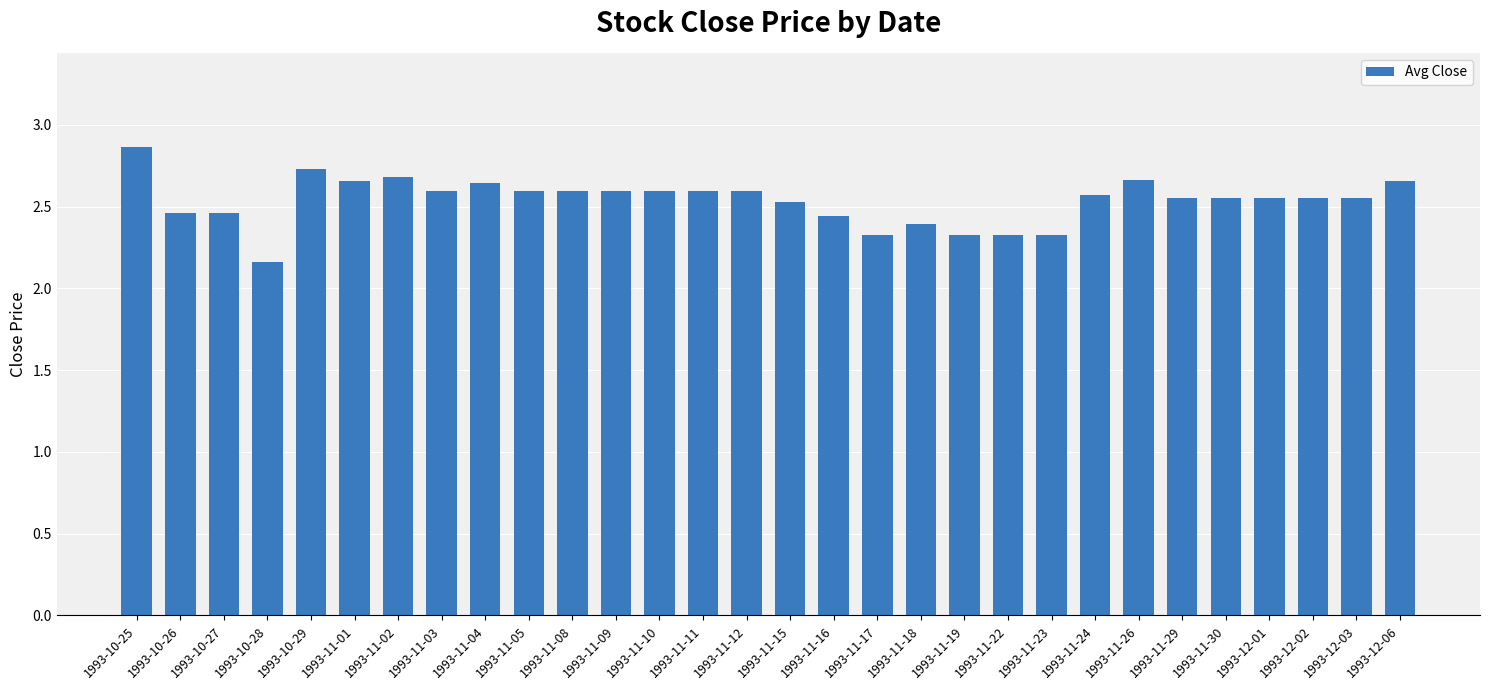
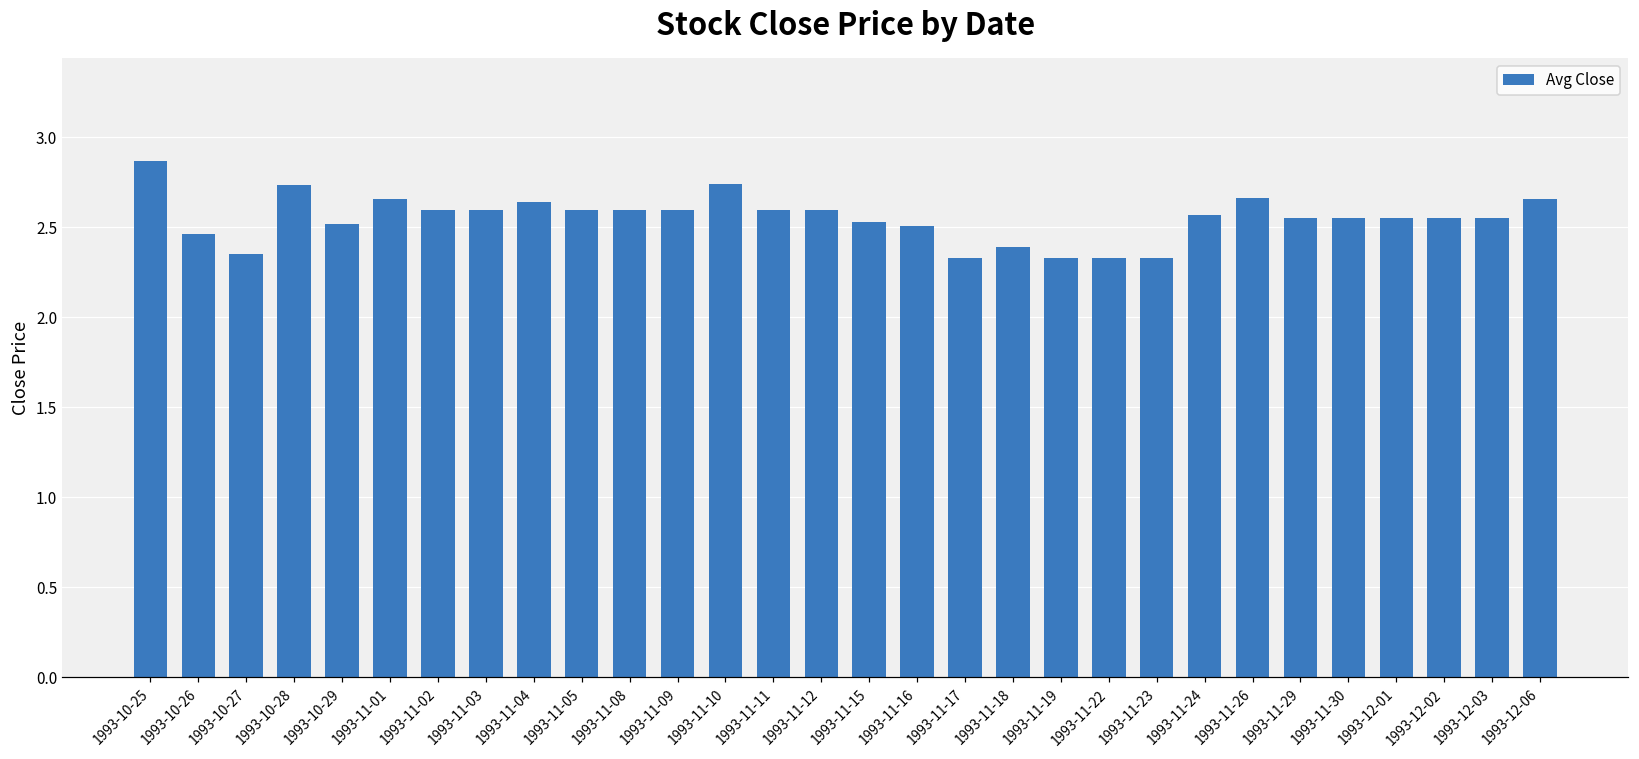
1993-10-27: 2.46 -> 2.35
1993-10-28: 2.16 -> 2.73
1993-10-29: 2.73 -> 2.52
1993-11-02: 2.68 -> 2.60
1993-11-10: 2.60 -> 2.74
1993-11-16: 2.44 -> 2.51
